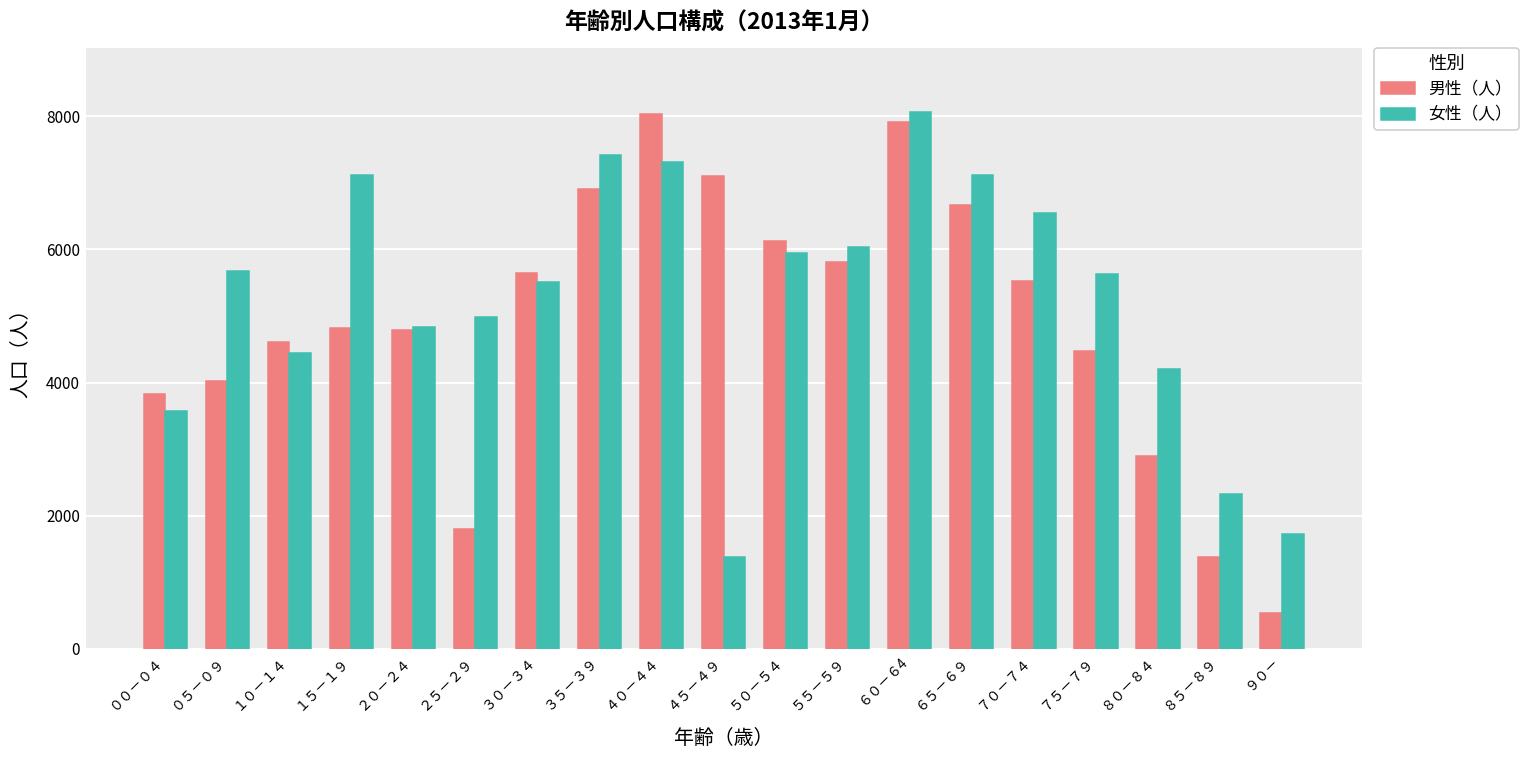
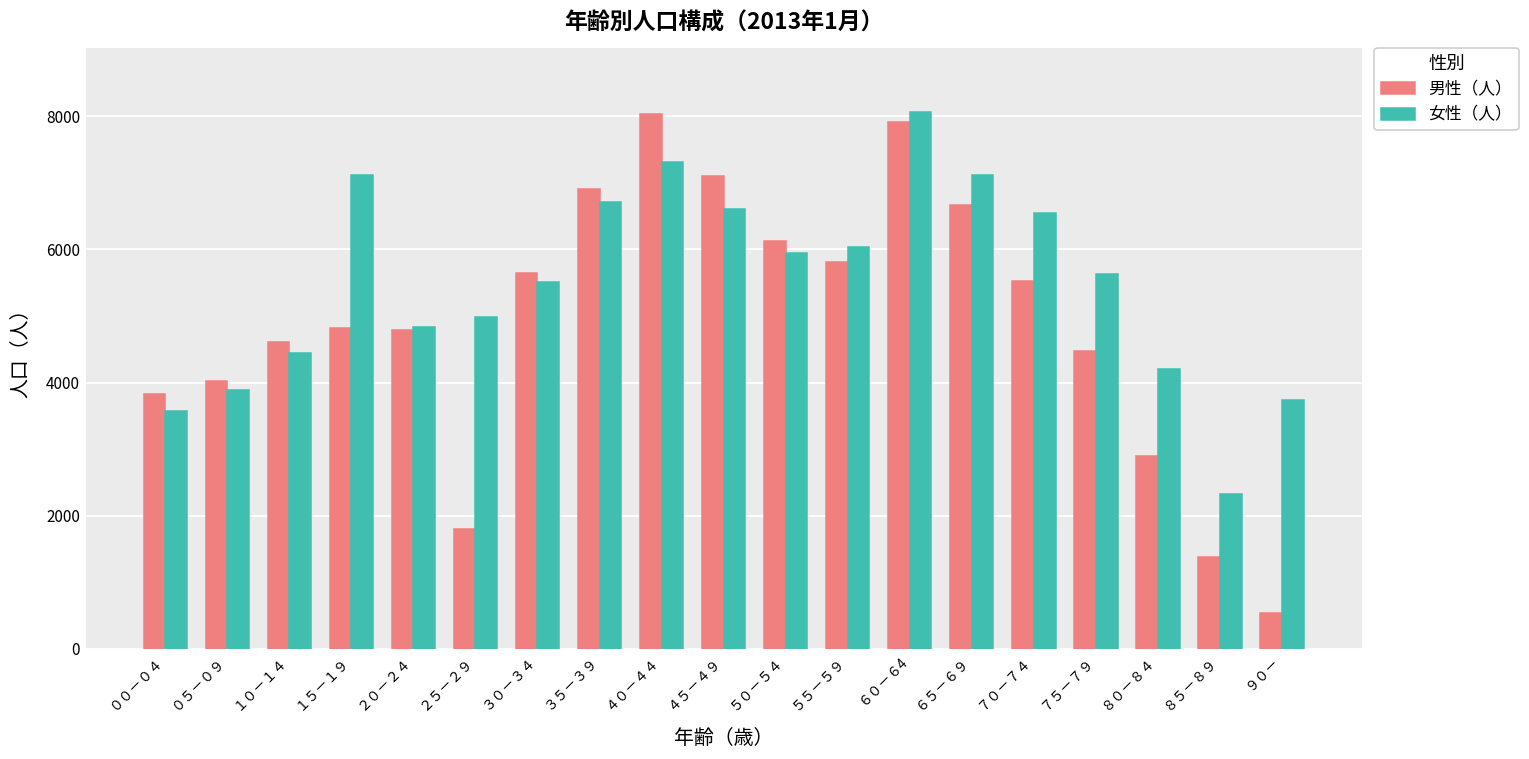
女性（人）, ０５－０９: 5700 -> 3900
女性（人）, ３５－３９: 7400 -> 6700
女性（人）, ４５－４９: 1400 -> 6600
女性（人）, ９０－: 1700 -> 3700
